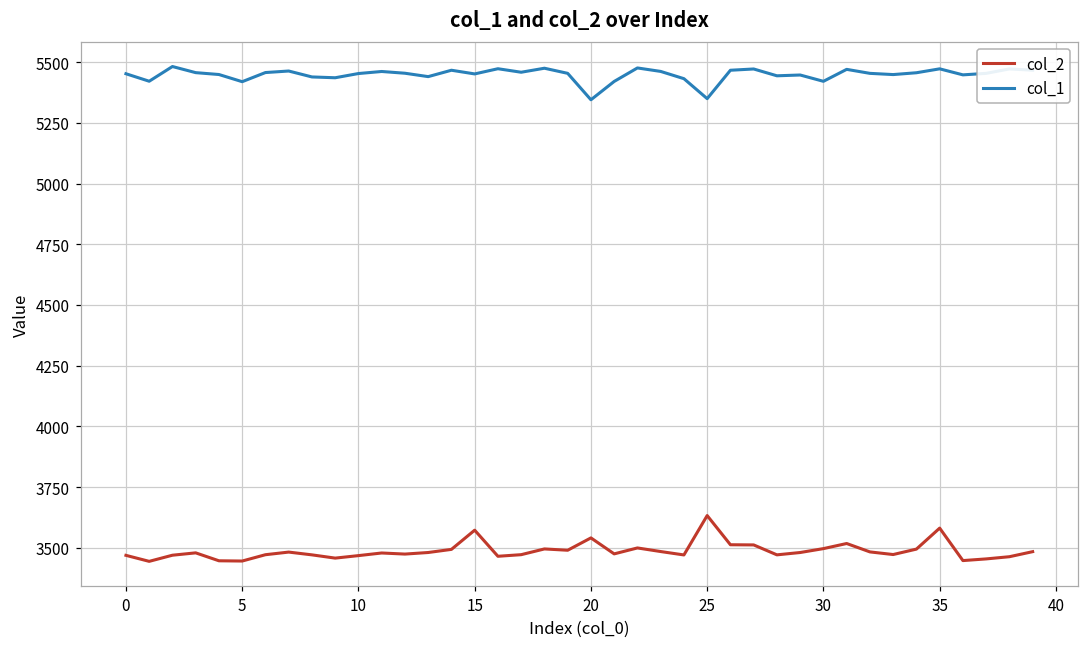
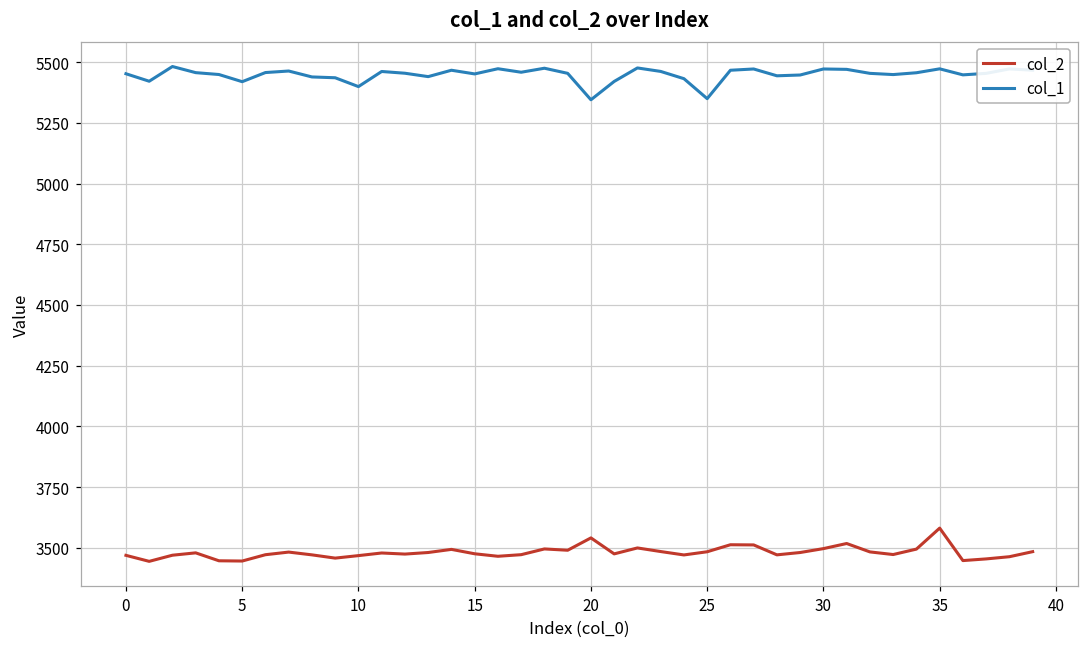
col_1, 10: 5450 -> 5400
col_2, 15: 3570 -> 3480
col_2, 25: 3630 -> 3480
col_1, 30: 5420 -> 5470
